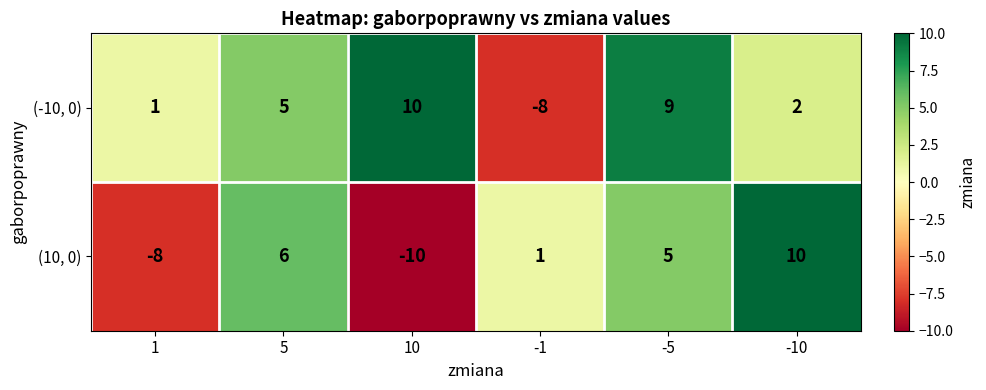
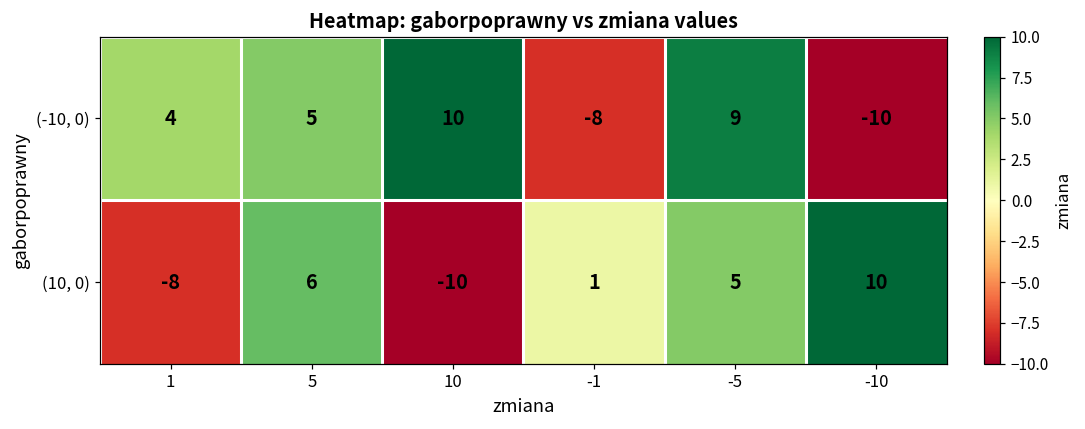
(-10, 0), 1: 1 -> 4
(-10, 0), -10: 2 -> -10
